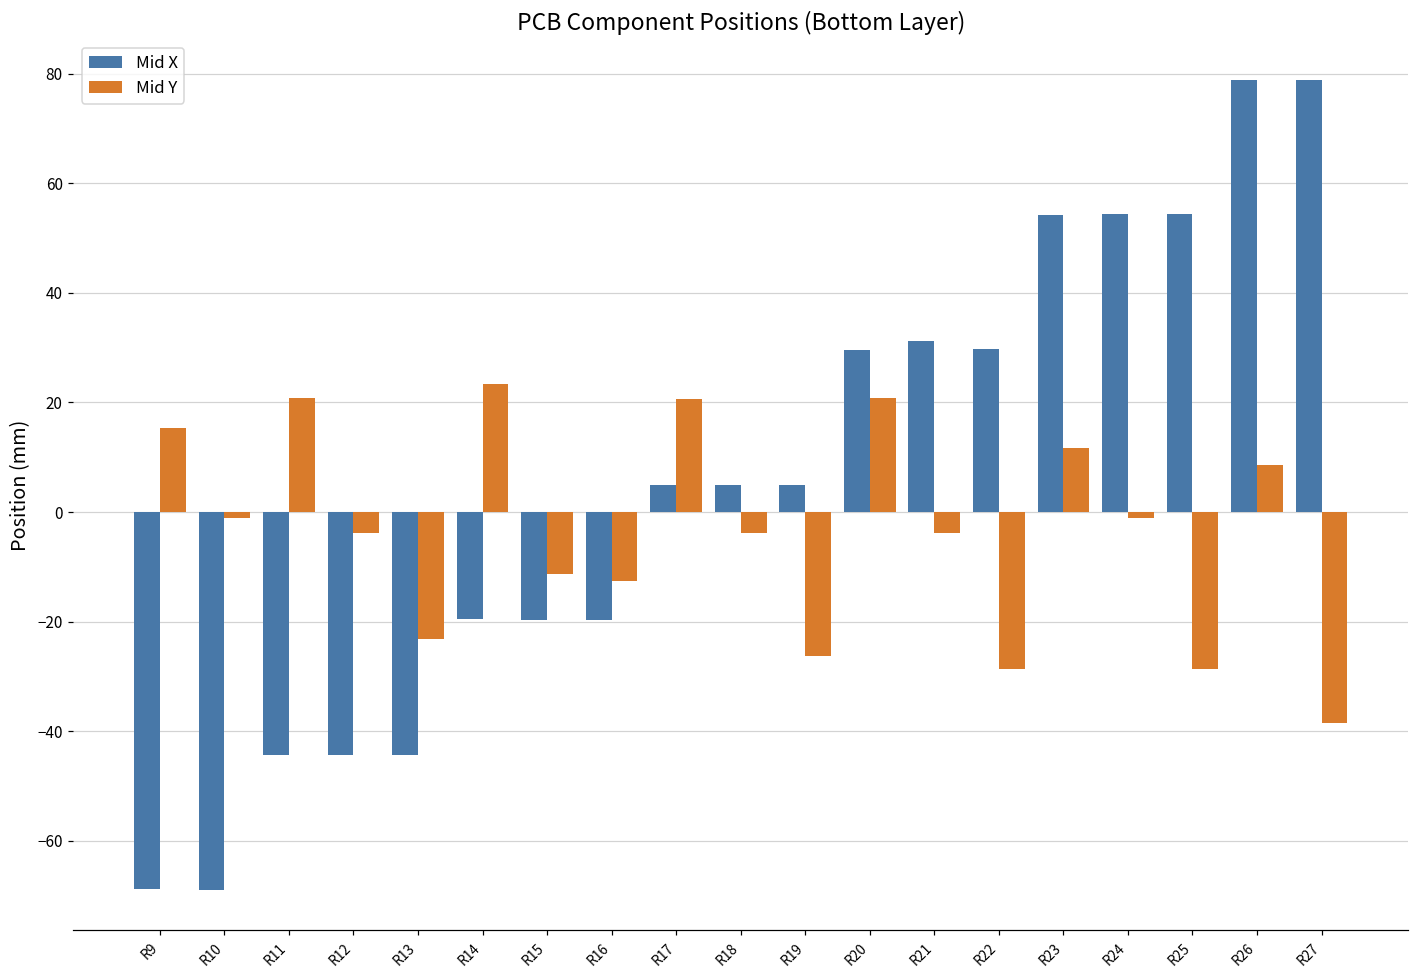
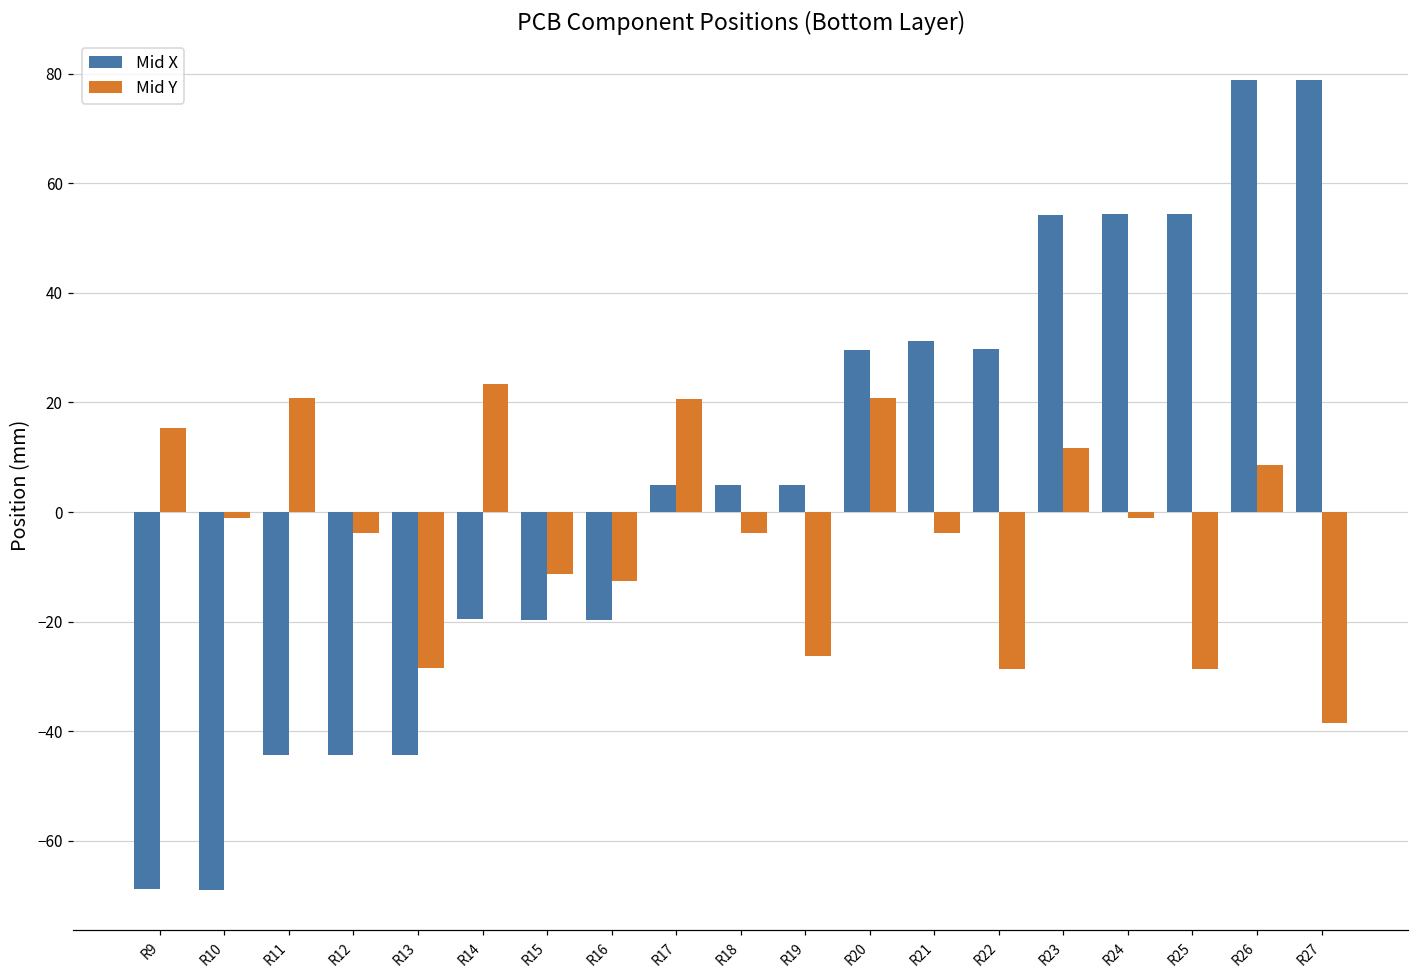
Mid Y, R13: -23 -> -28
